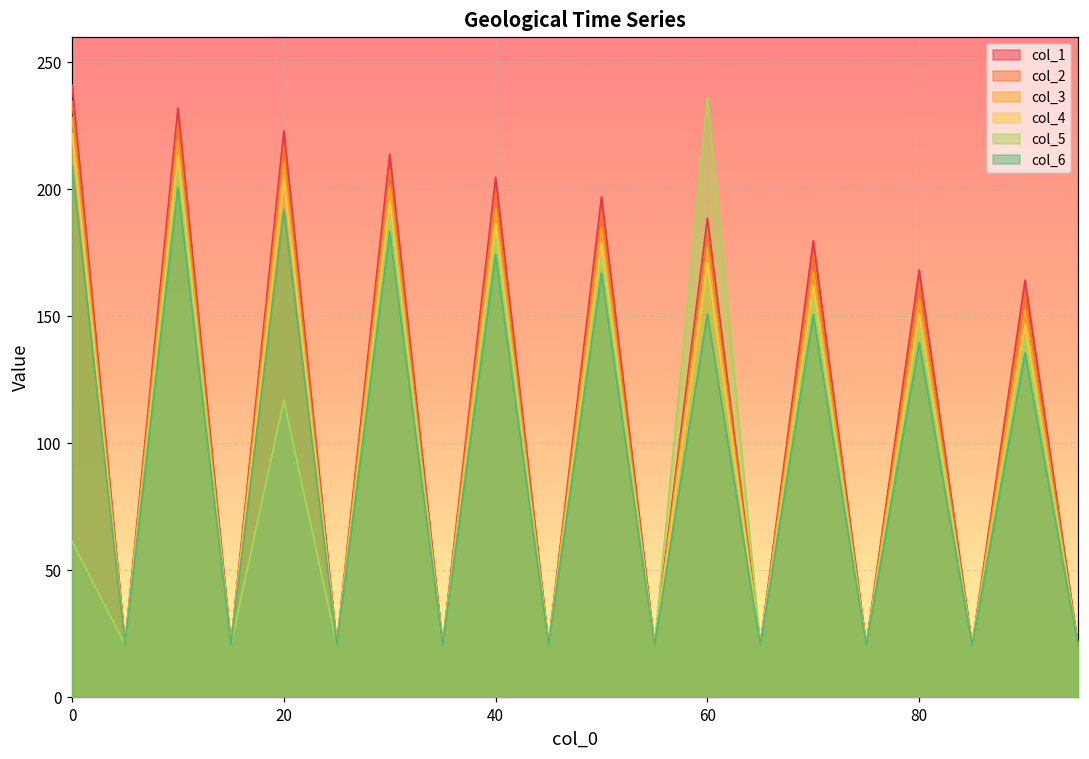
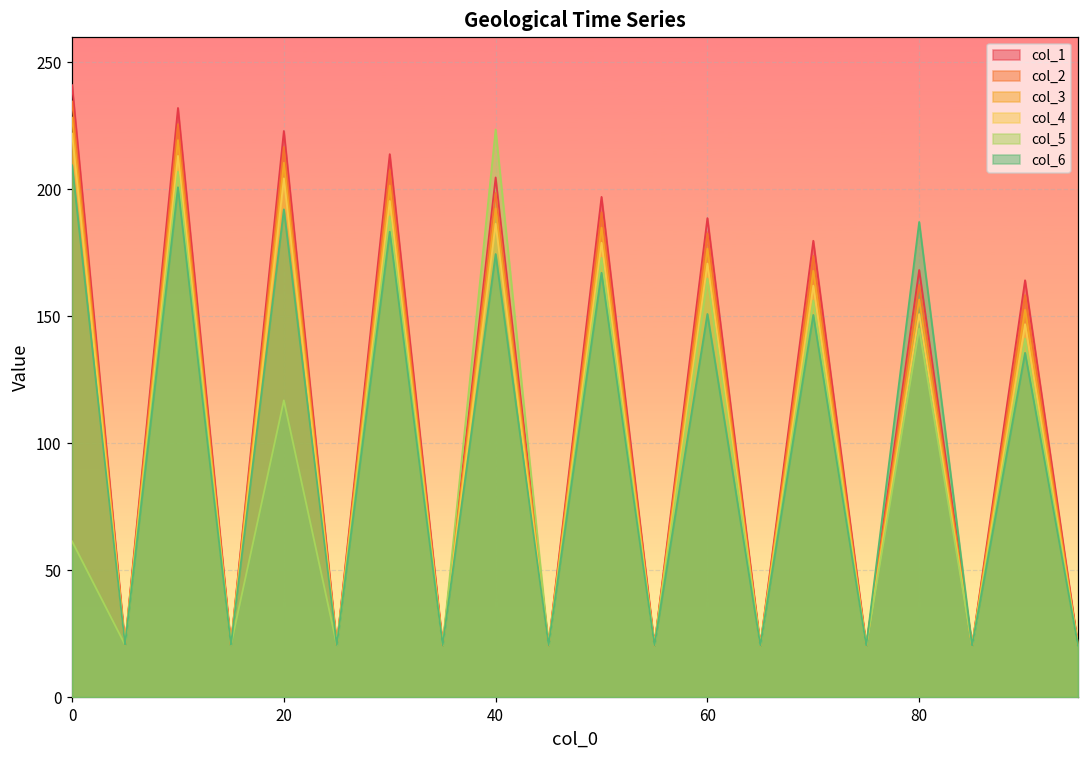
col_5, 40: 180 -> 223
col_5, 60: 236 -> 165
col_6, 80: 139 -> 187
